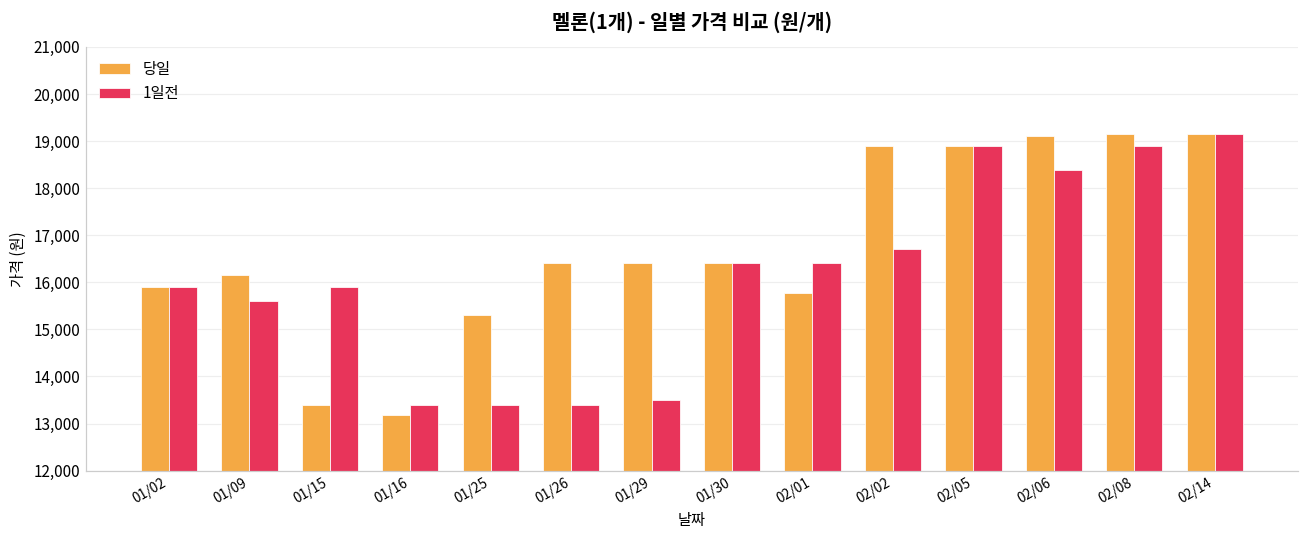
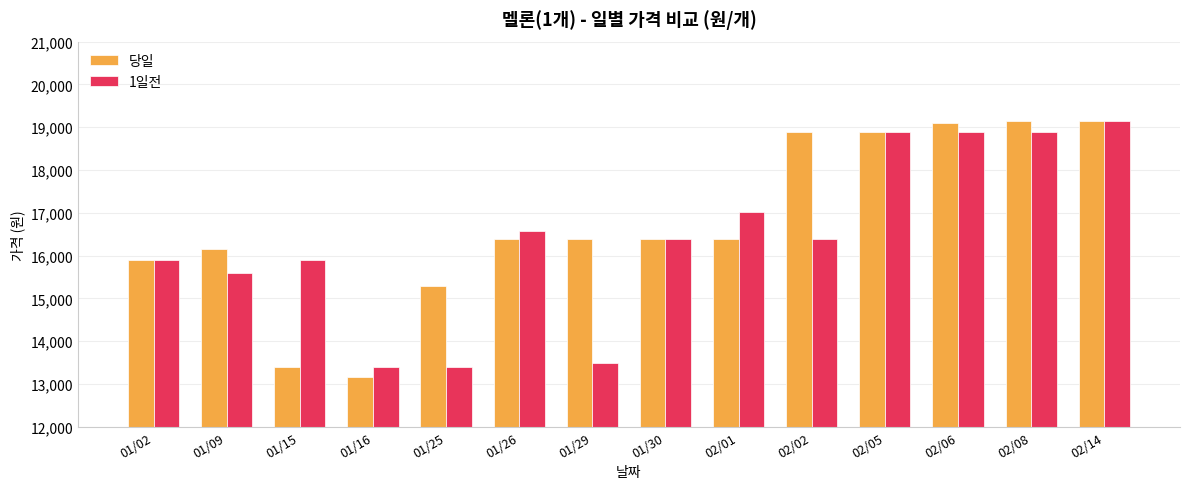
1일전, 01/26: 13,400 -> 16,600
당일, 02/01: 15,800 -> 16,400
1일전, 02/01: 16,400 -> 17,000
1일전, 02/02: 16,700 -> 16,400
1일전, 02/06: 18,400 -> 18,900
